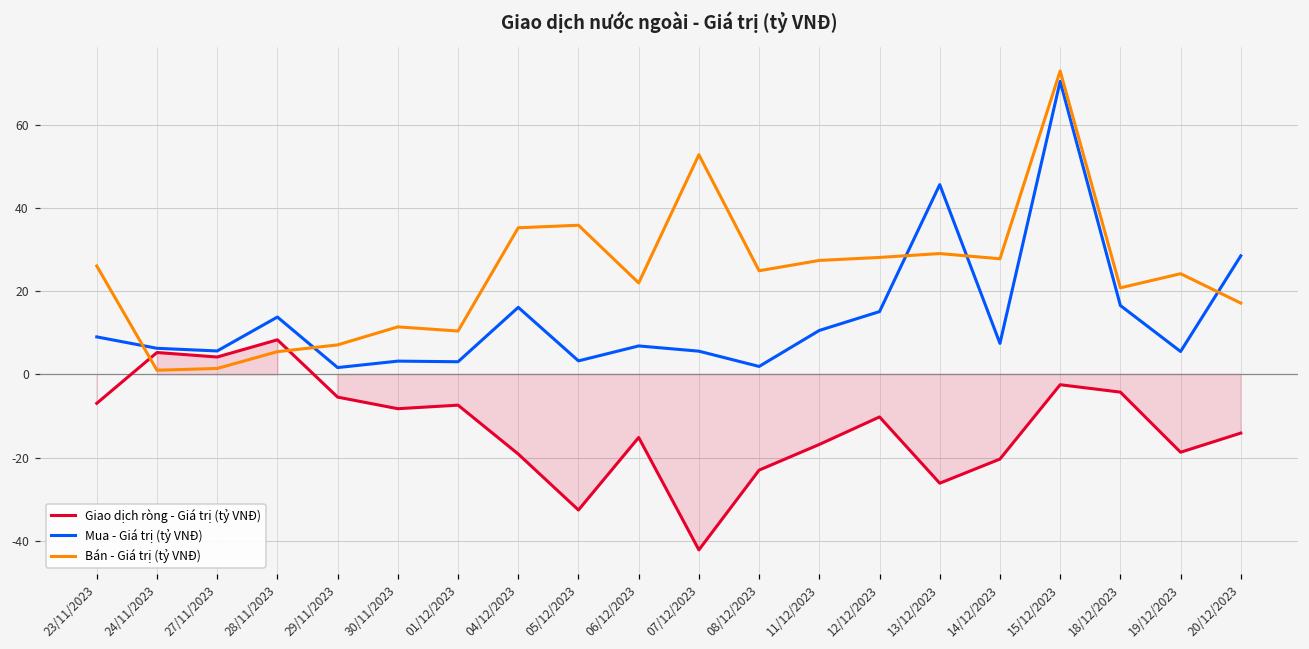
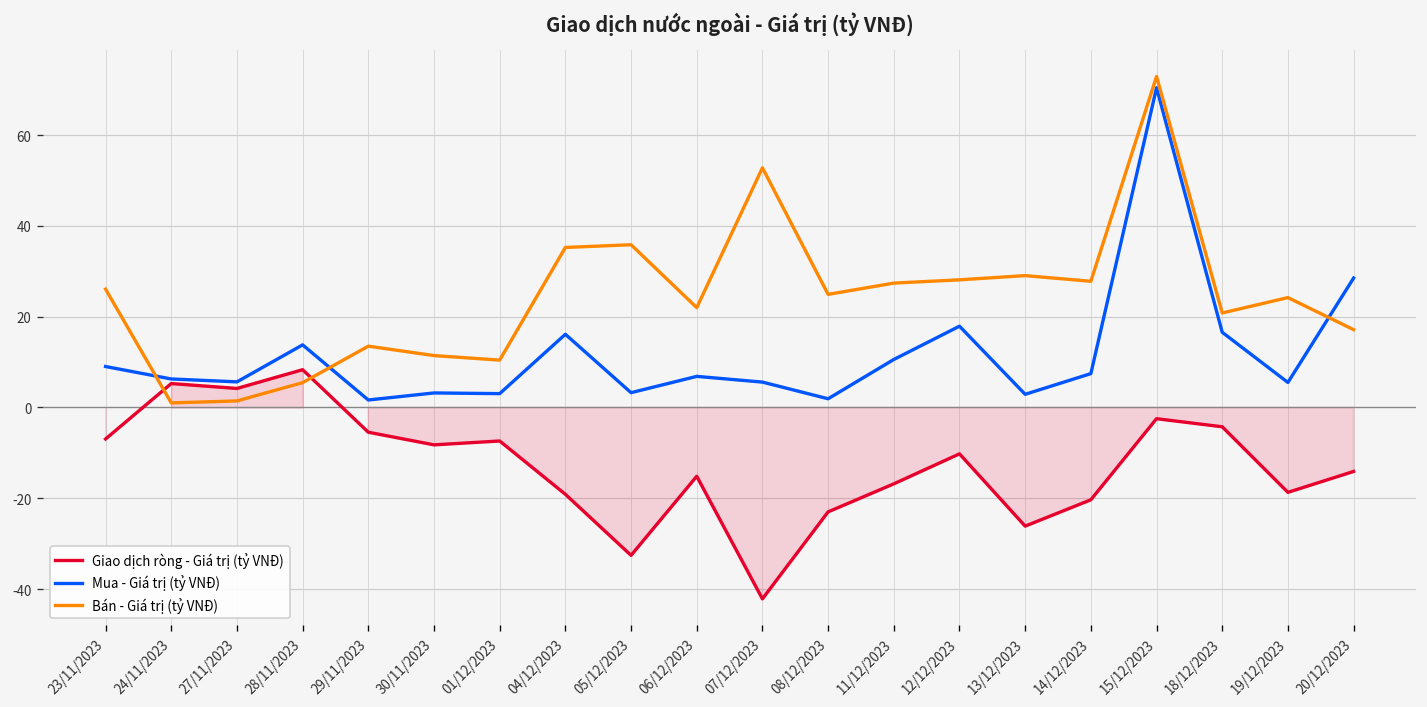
Bán - Giá trị (tỷ VNĐ), 29/11/2023: 7 -> 14
Mua - Giá trị (tỷ VNĐ), 12/12/2023: 15 -> 18
Mua - Giá trị (tỷ VNĐ), 13/12/2023: 46 -> 3
